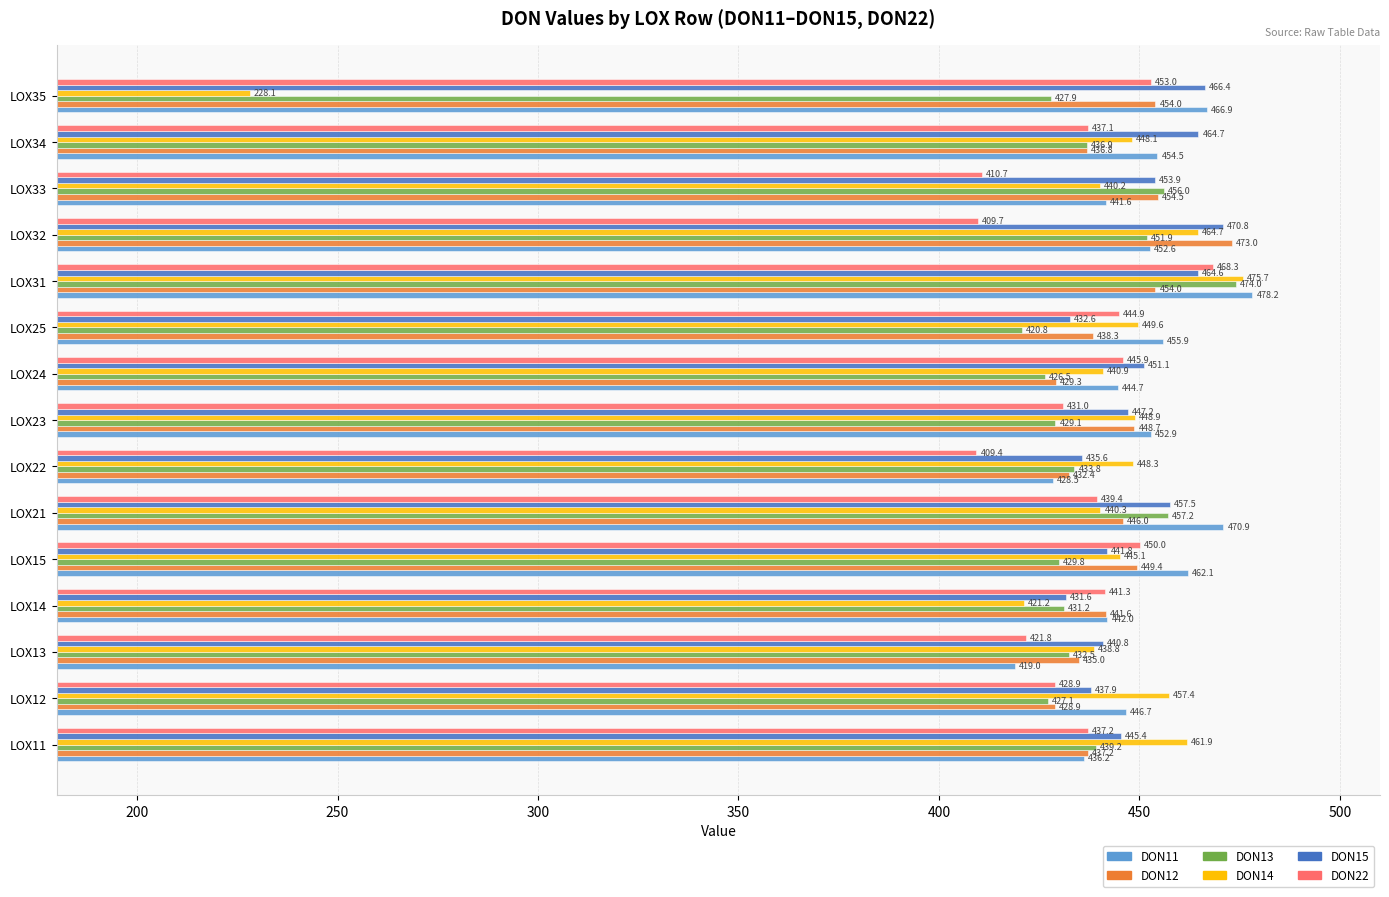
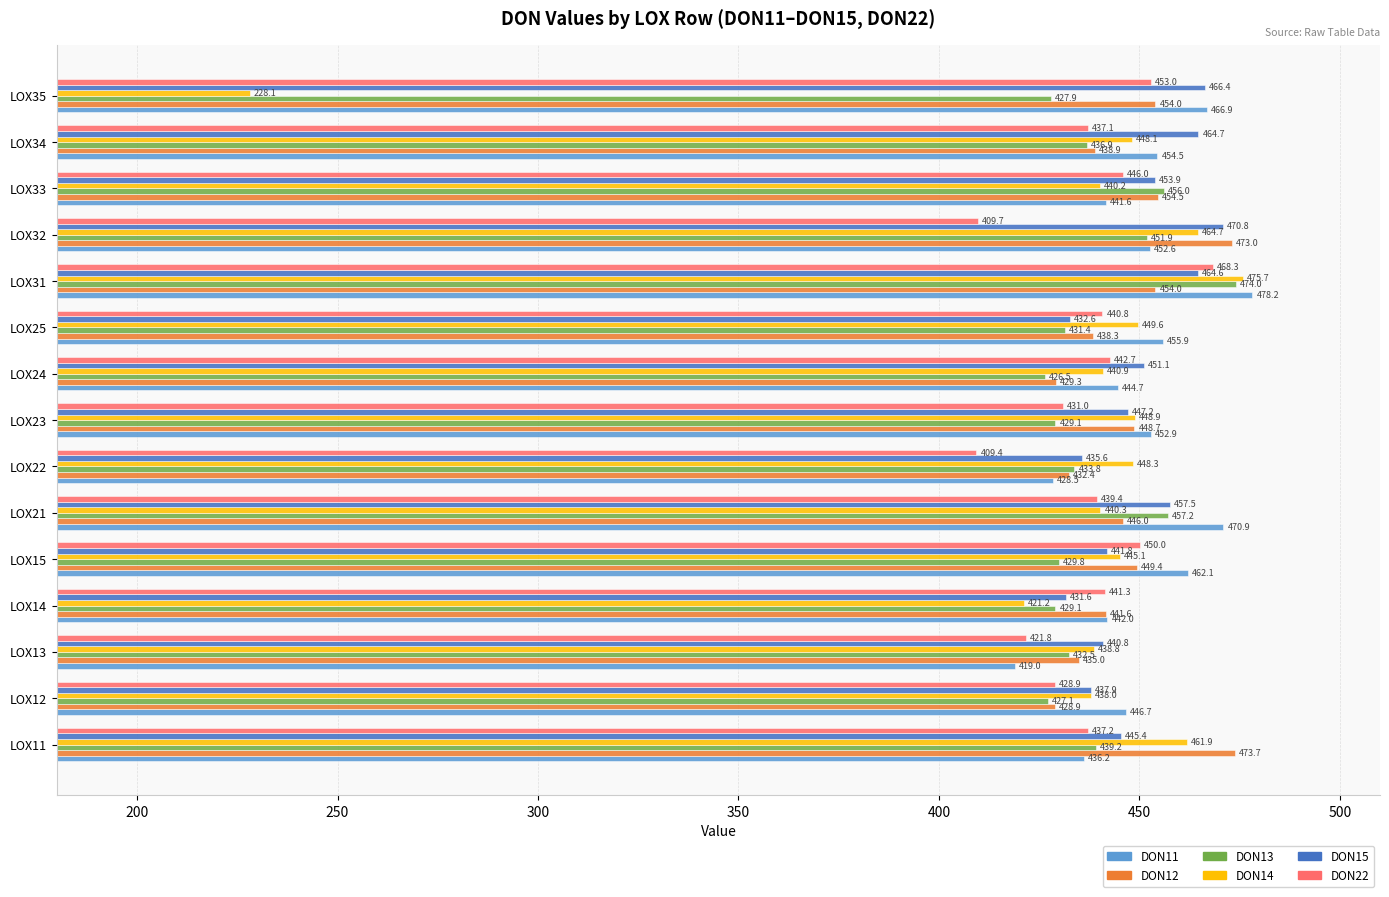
DON12, LOX34: 436.8 -> 438.9
DON22, LOX33: 410.7 -> 446.0
DON22, LOX25: 444.9 -> 440.8
DON13, LOX25: 420.8 -> 431.4
DON22, LOX24: 445.9 -> 442.7
DON13, LOX14: 431.2 -> 429.1
DON14, LOX12: 457.4 -> 438.0
DON12, LOX11: 437.2 -> 473.7
